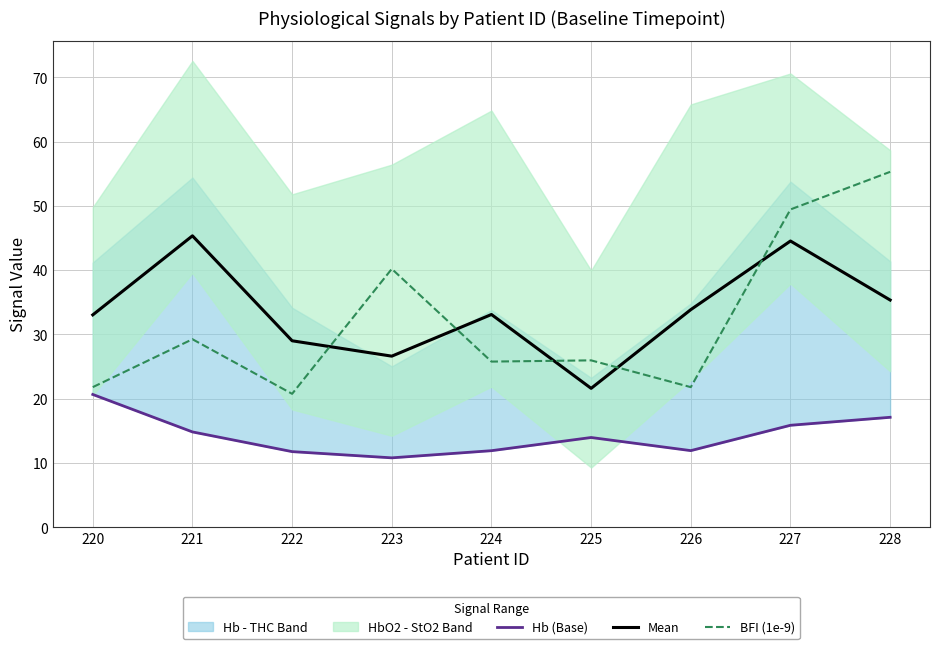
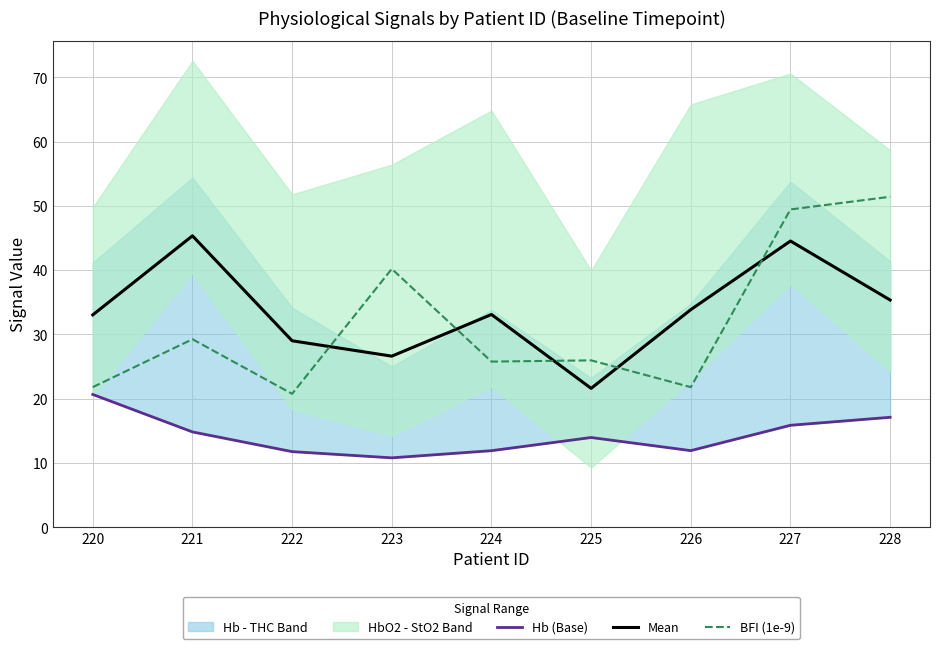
BFI (1e-9), 228: 55 -> 51
